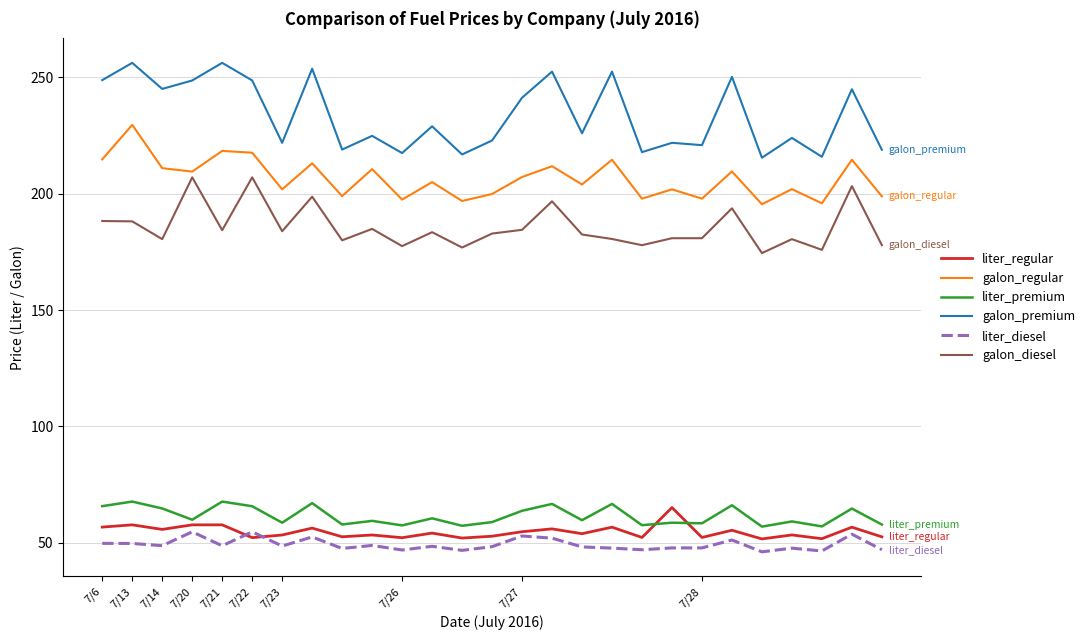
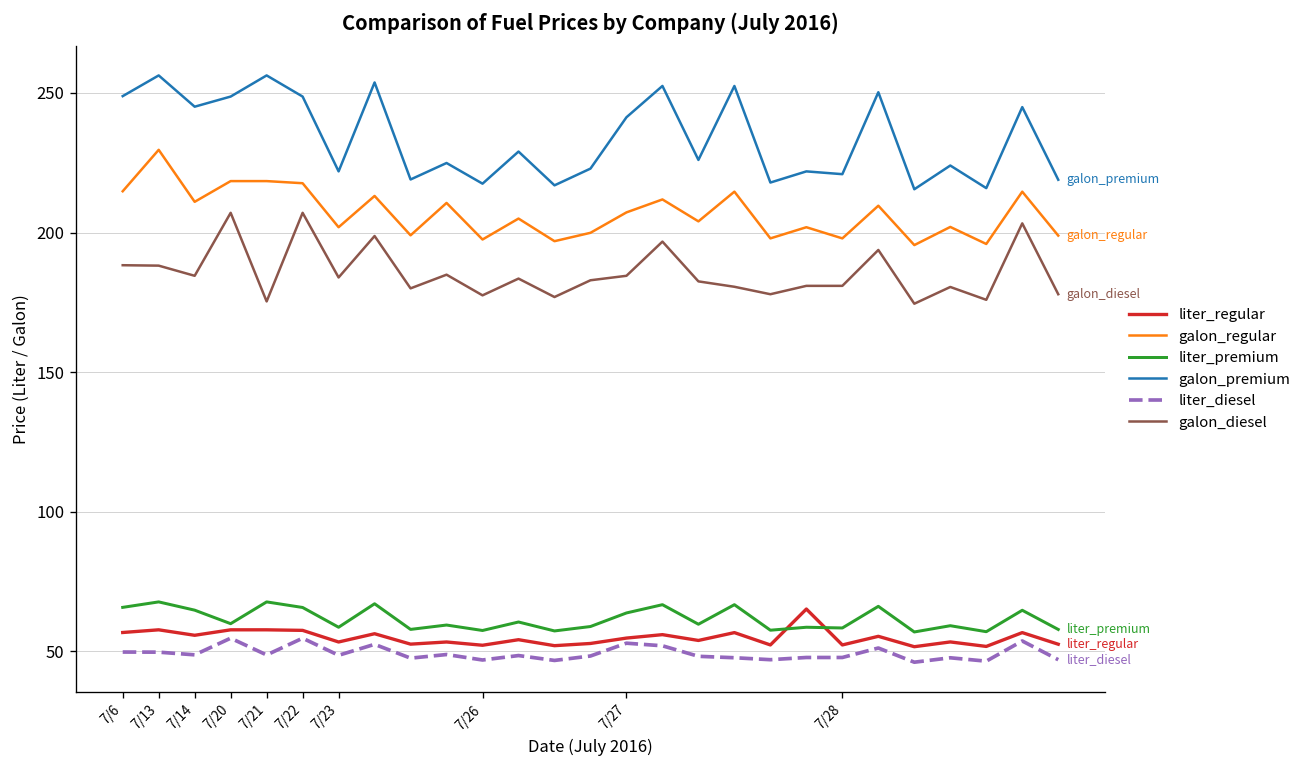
galon_diesel, 7/14: 181 -> 185
galon_regular, 7/20: 210 -> 218
galon_diesel, 7/21: 184 -> 175
liter_regular, 7/22: 52 -> 58
